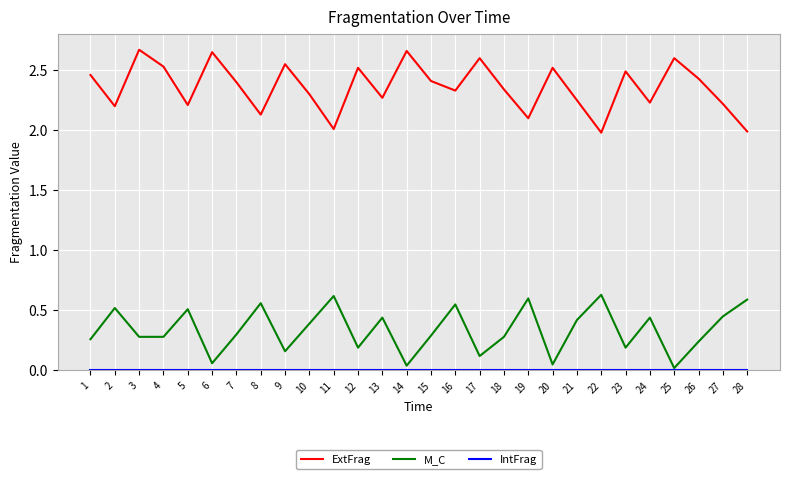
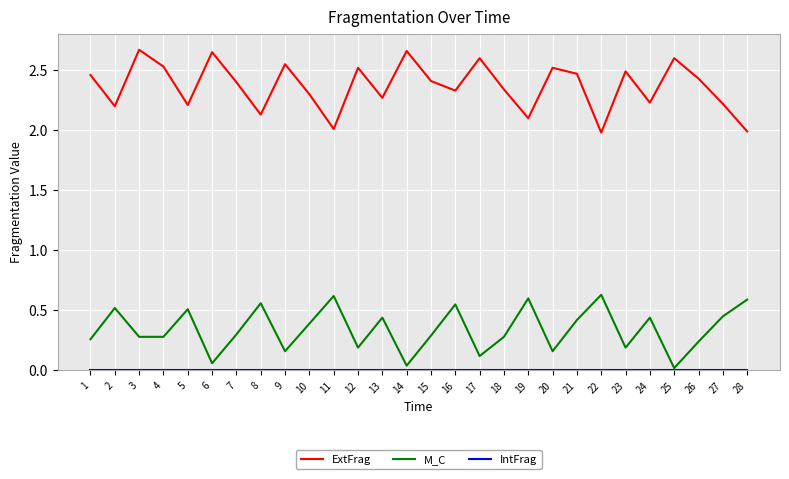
M_C, 20: 0.05 -> 0.16
ExtFrag, 21: 2.25 -> 2.47
